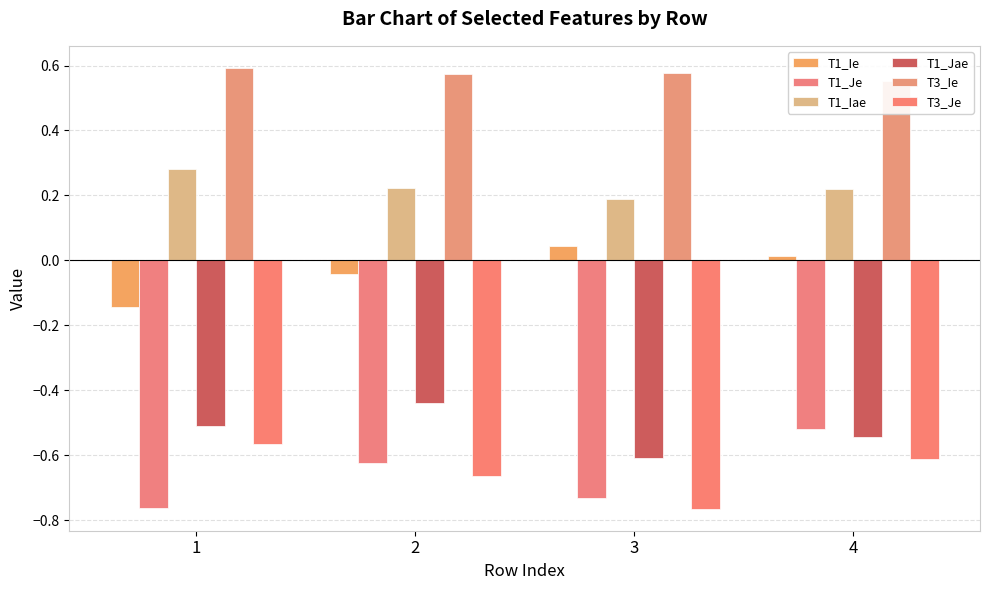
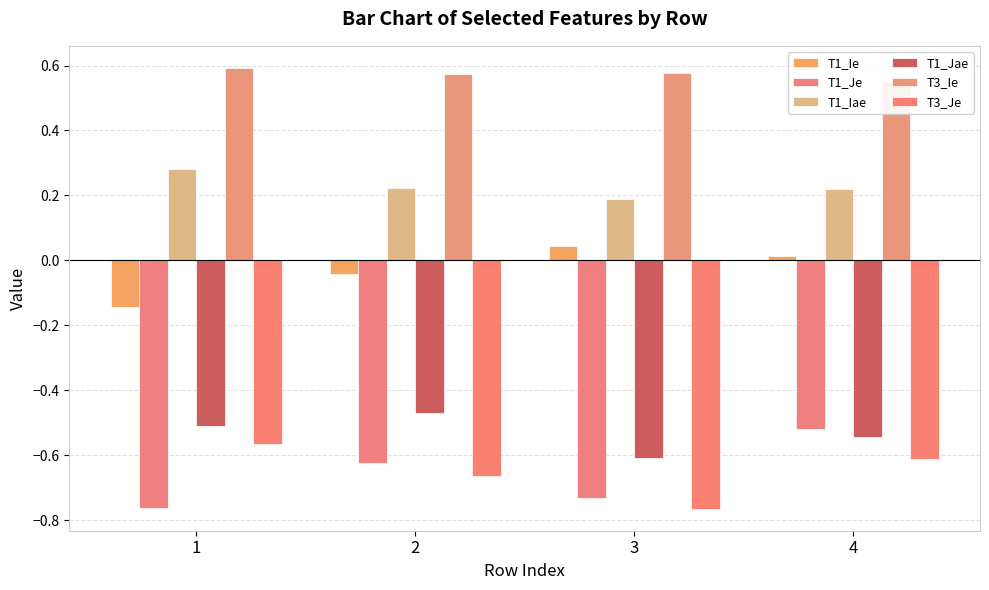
T1_Jae, 2: -0.44 -> -0.47
